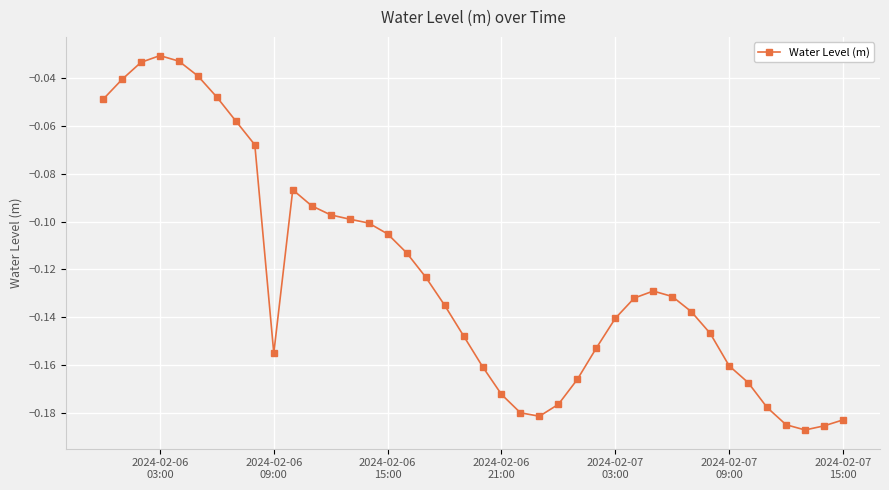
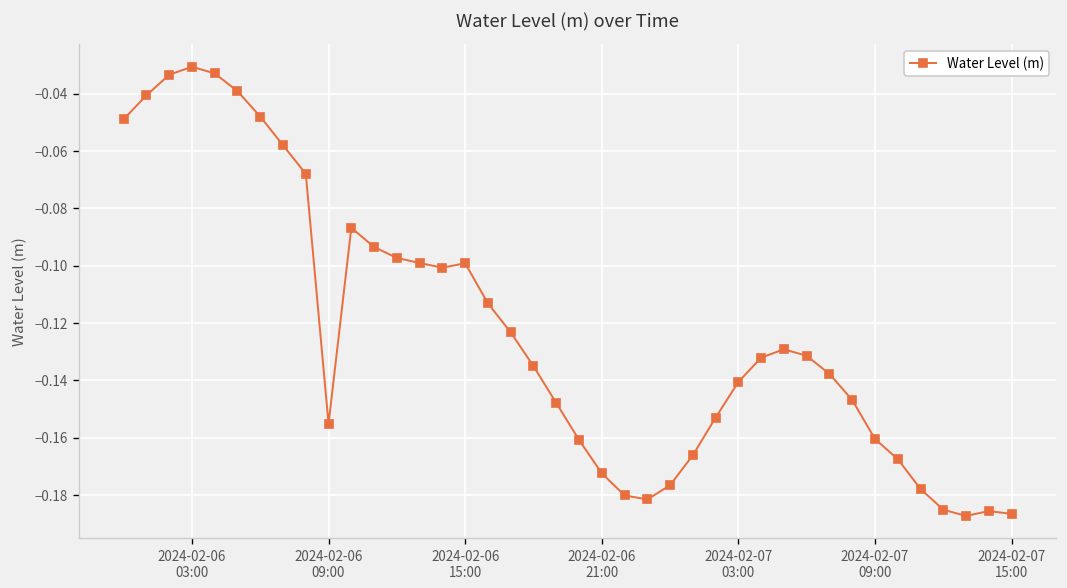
2024-02-06 15:00: -0.105 -> -0.099
2024-02-07 15:00: -0.183 -> -0.187
